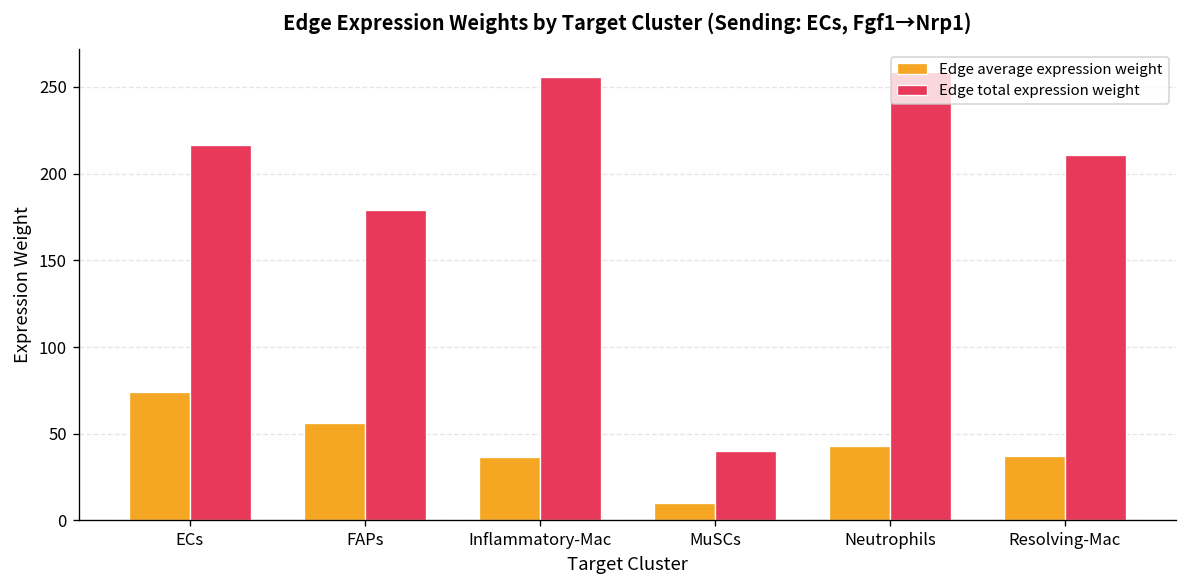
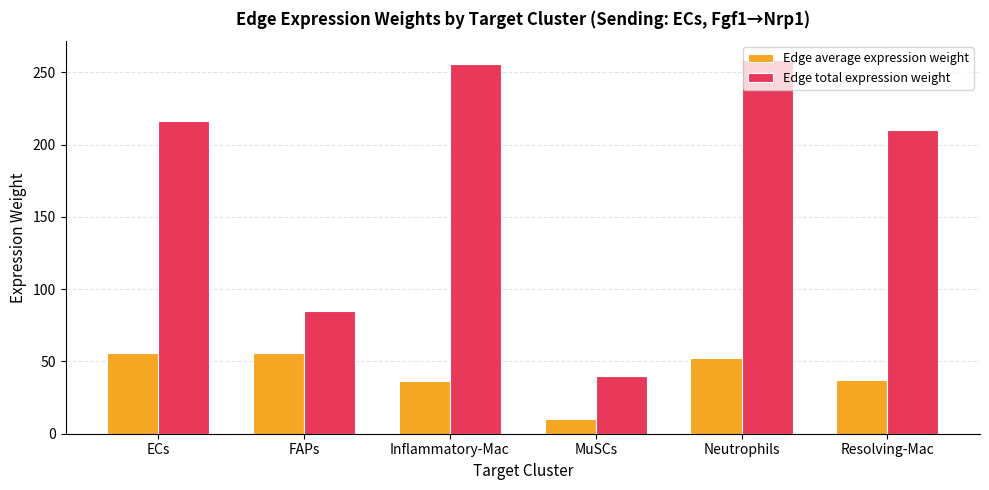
Edge average expression weight, ECs: 74 -> 56
Edge total expression weight, FAPs: 179 -> 85
Edge average expression weight, Neutrophils: 43 -> 53
